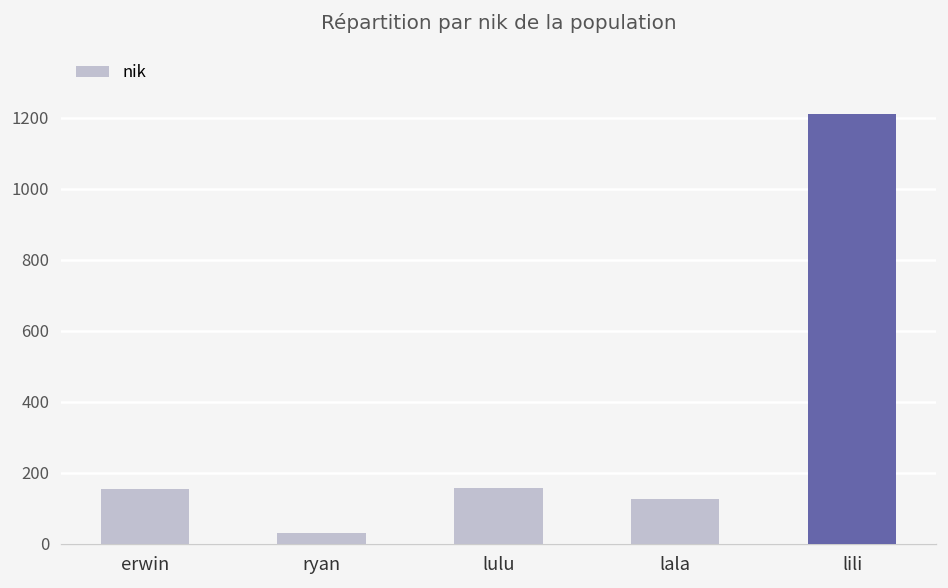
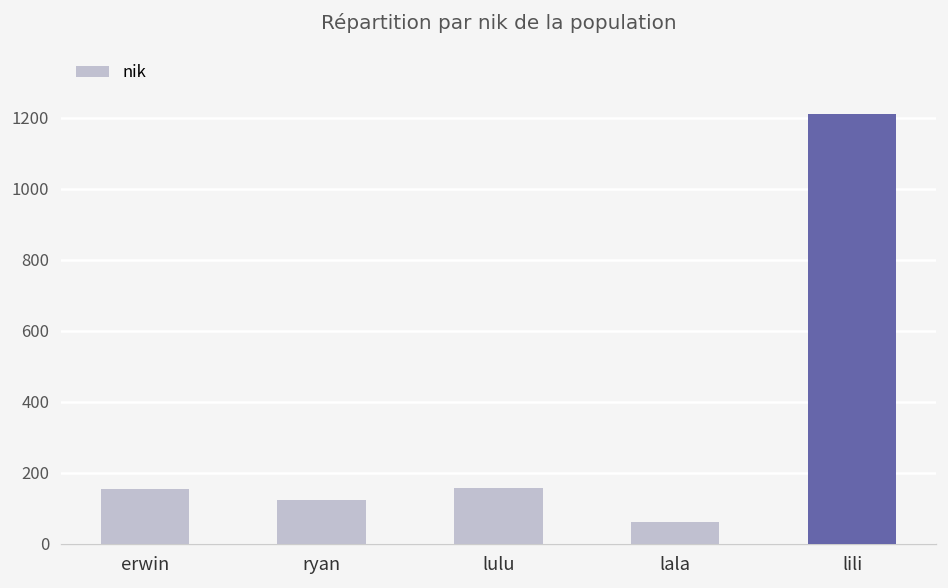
ryan: 30 -> 120
lala: 130 -> 60
